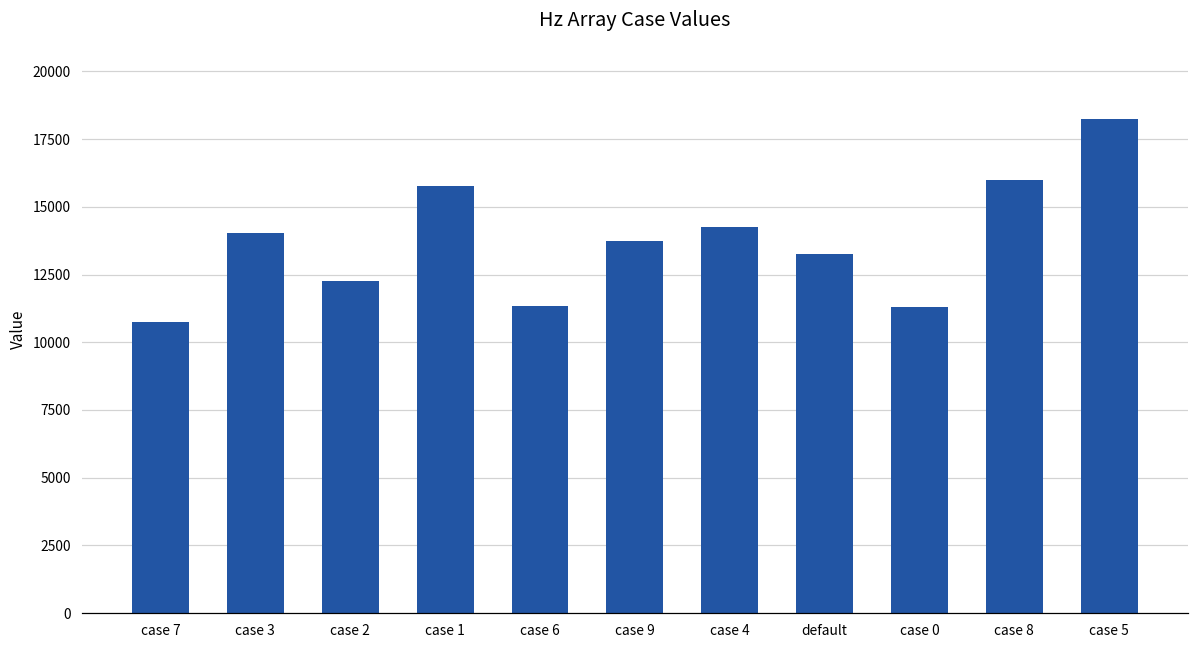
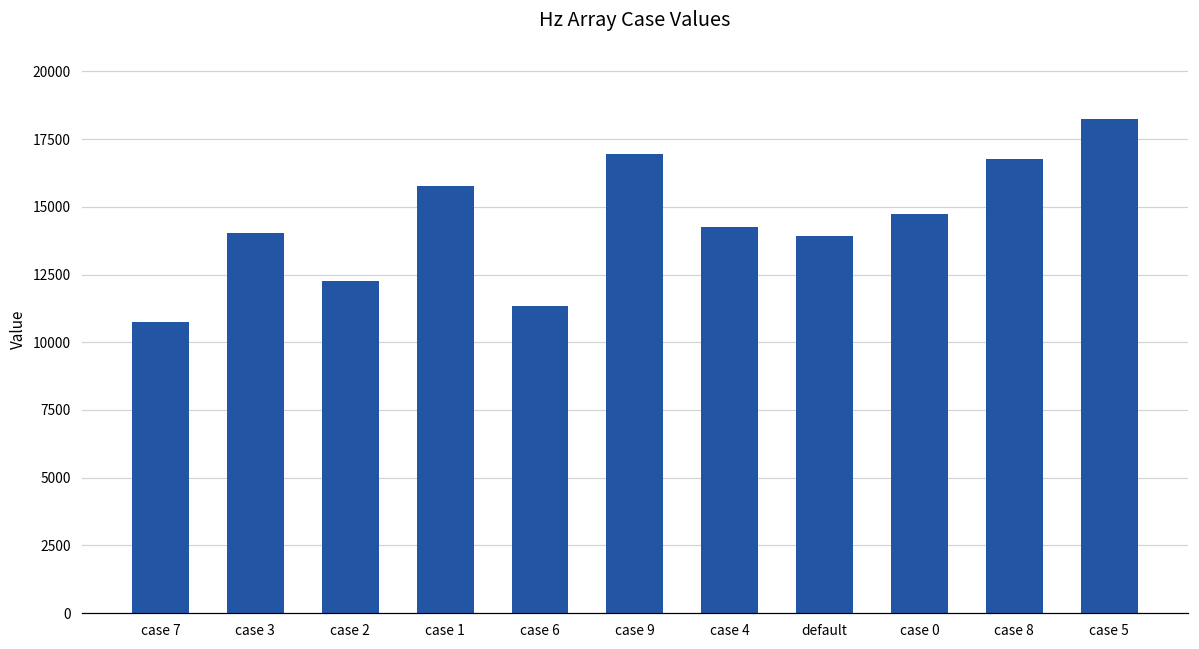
case 9: 13800 -> 17000
default: 13300 -> 13900
case 0: 11300 -> 14800
case 8: 16000 -> 16800
